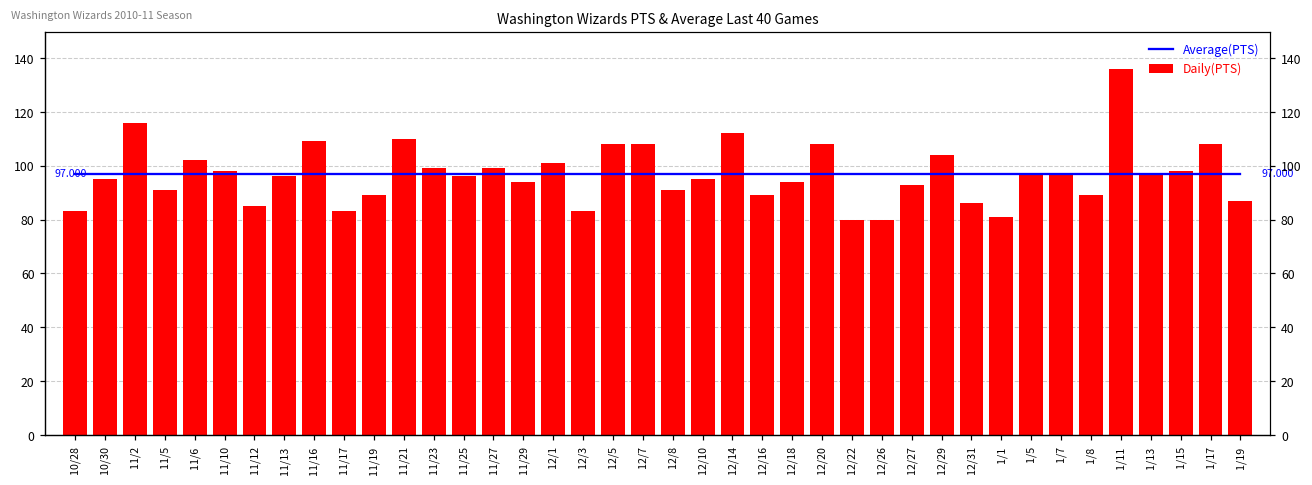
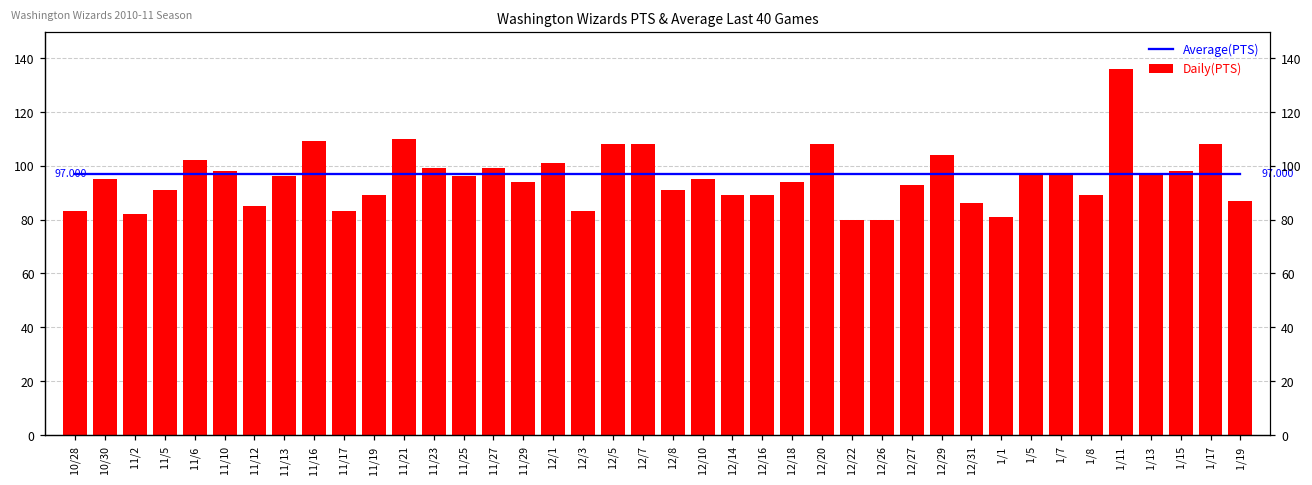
Daily(PTS), 11/2: 116 -> 82
Daily(PTS), 12/14: 112 -> 89
